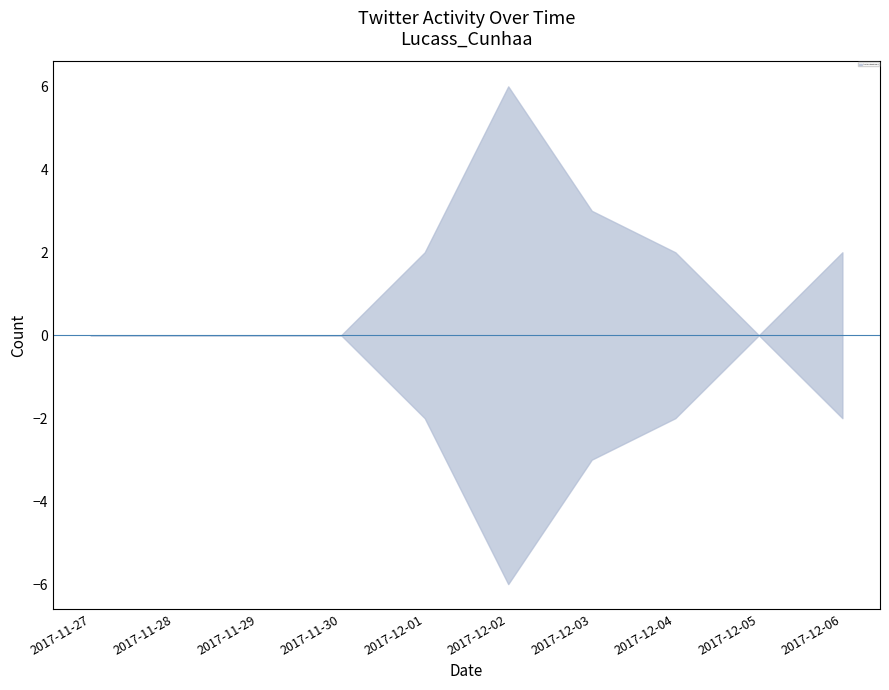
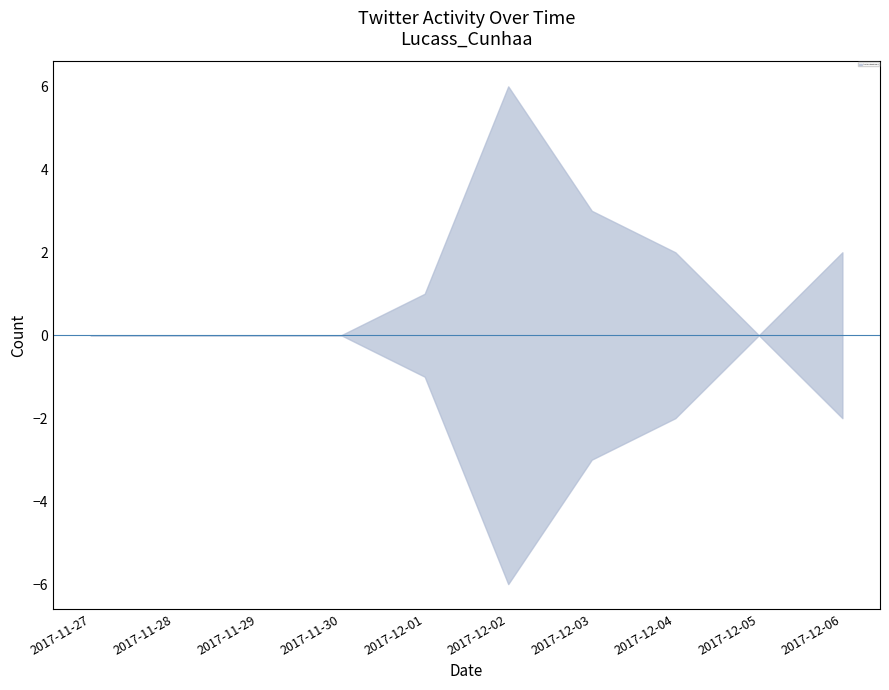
2017-12-01: 2 -> 1
